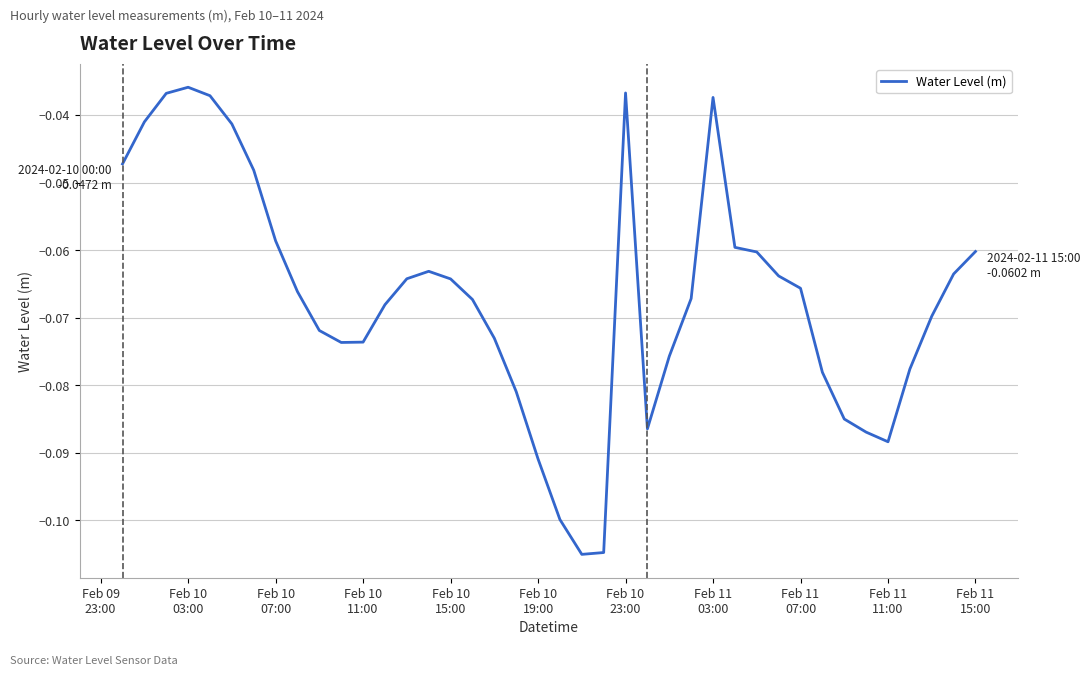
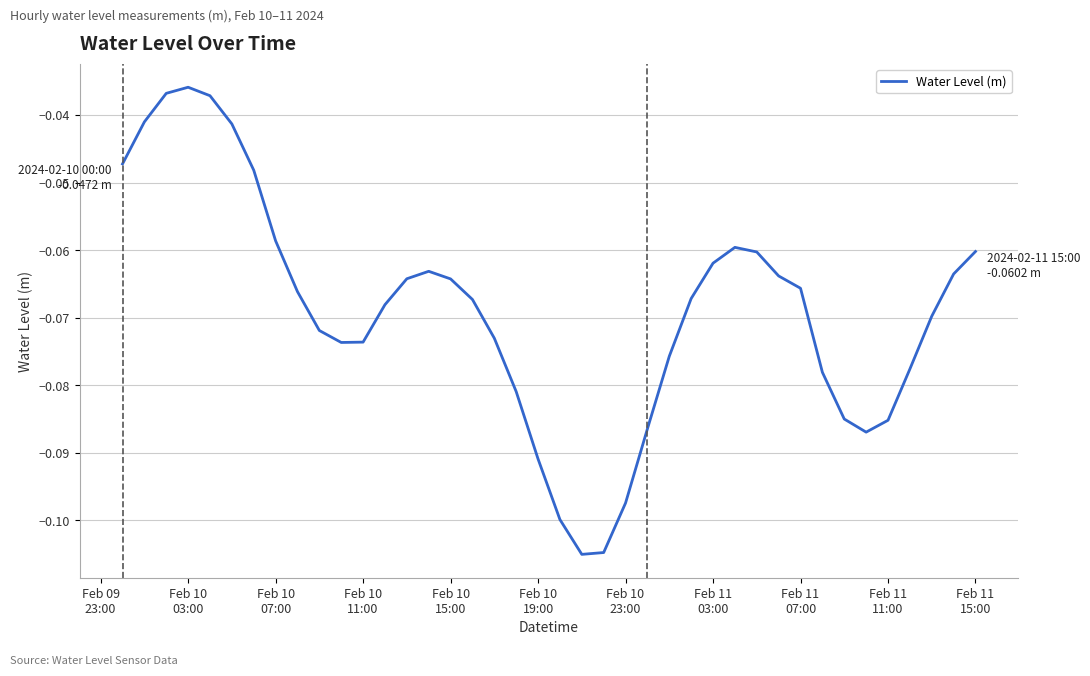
Feb 10 23:00: -0.037 -> -0.097
Feb 11 03:00: -0.037 -> -0.062
Feb 11 11:00: -0.088 -> -0.085
